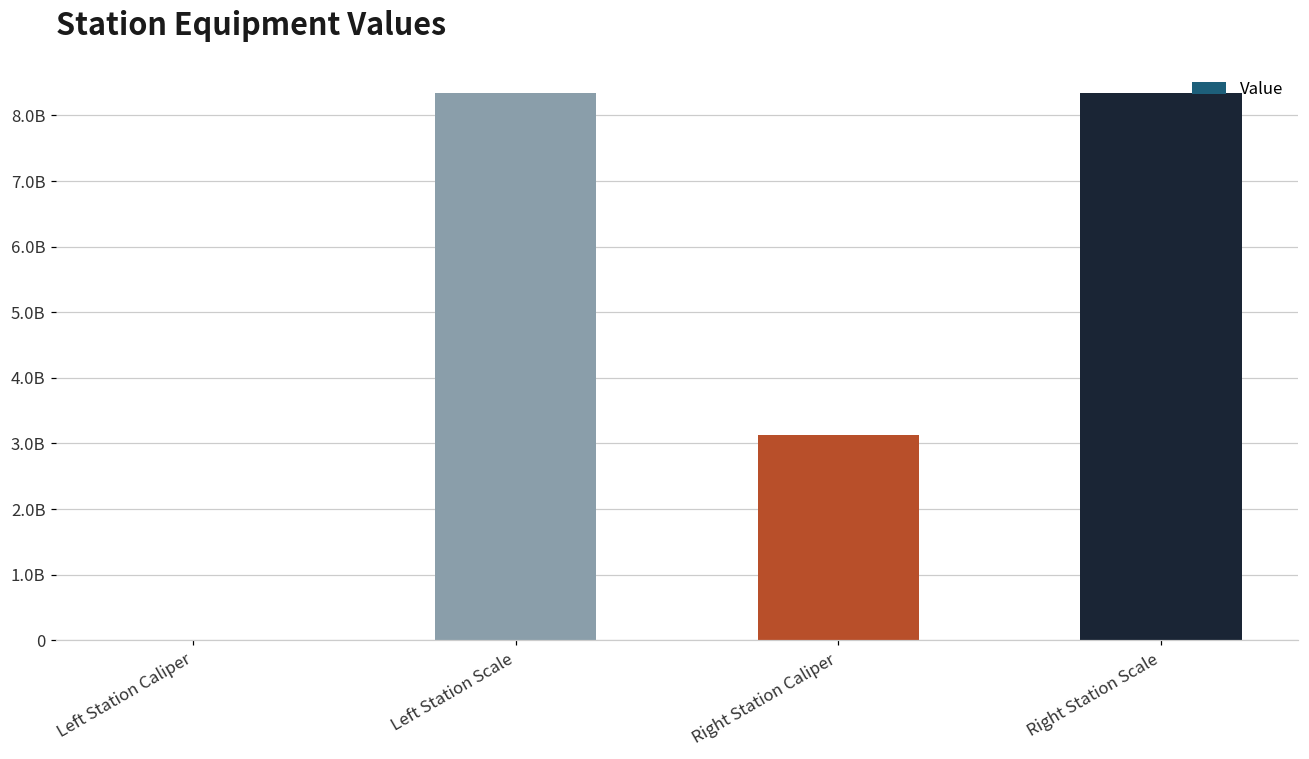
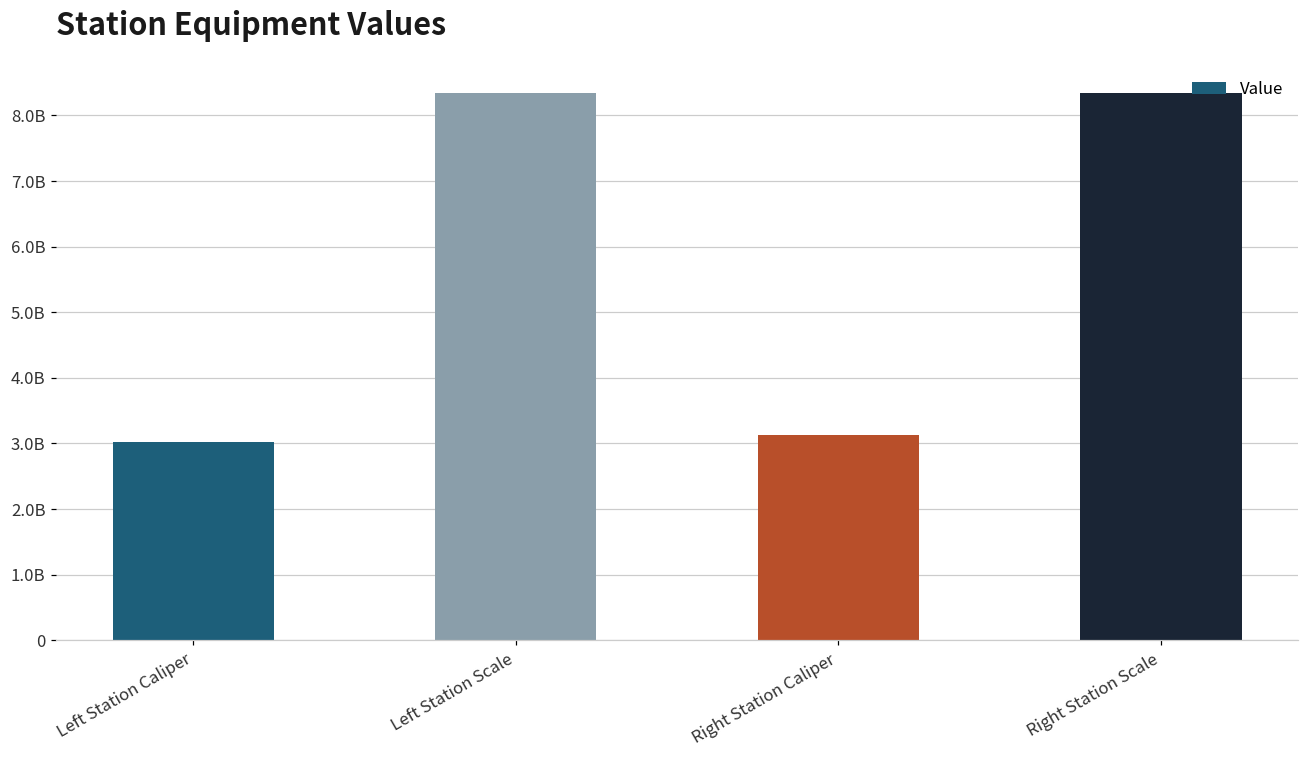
Left Station Caliper: 0 -> 3000000000
